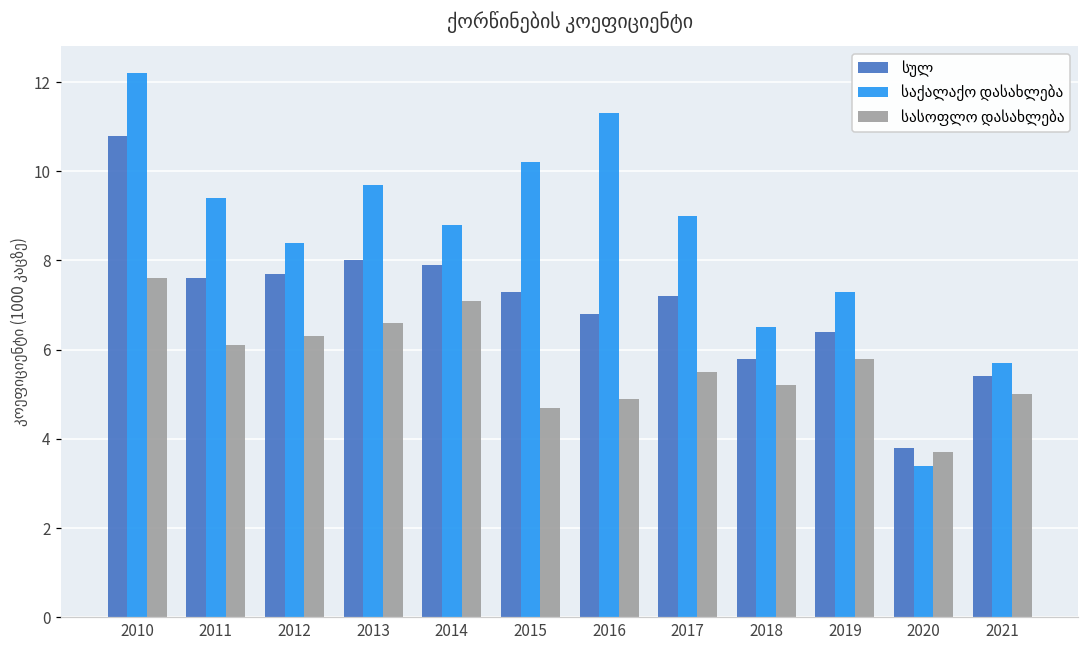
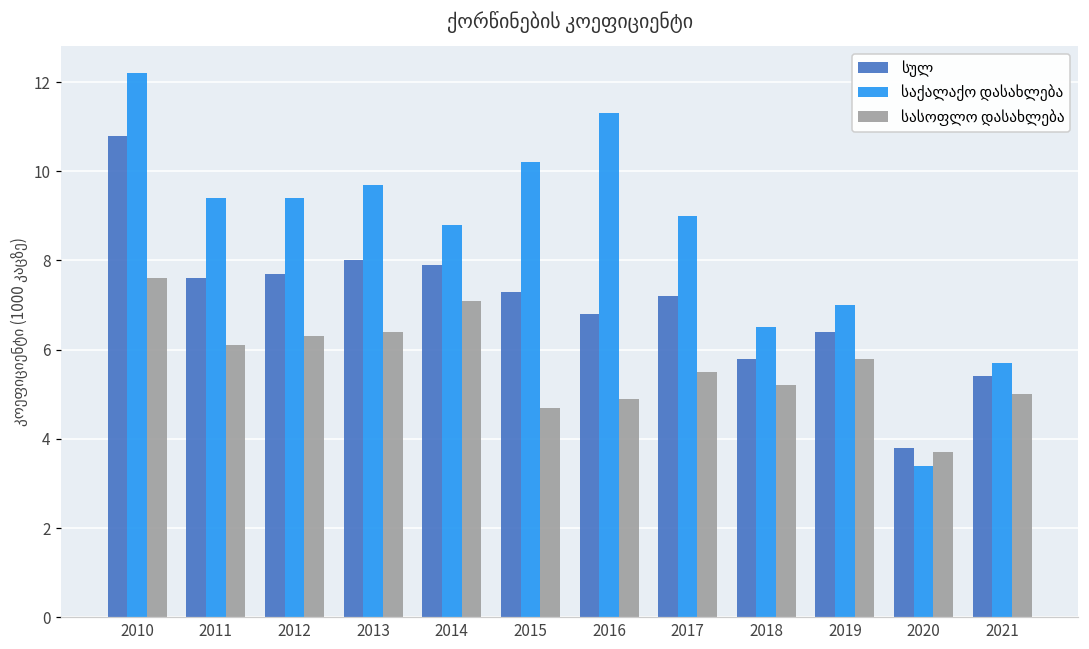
საქალაქო დასახლება, 2012: 8.4 -> 9.4
სასოფლო დასახლება, 2013: 6.6 -> 6.4
საქალაქო დასახლება, 2019: 7.3 -> 7.0
